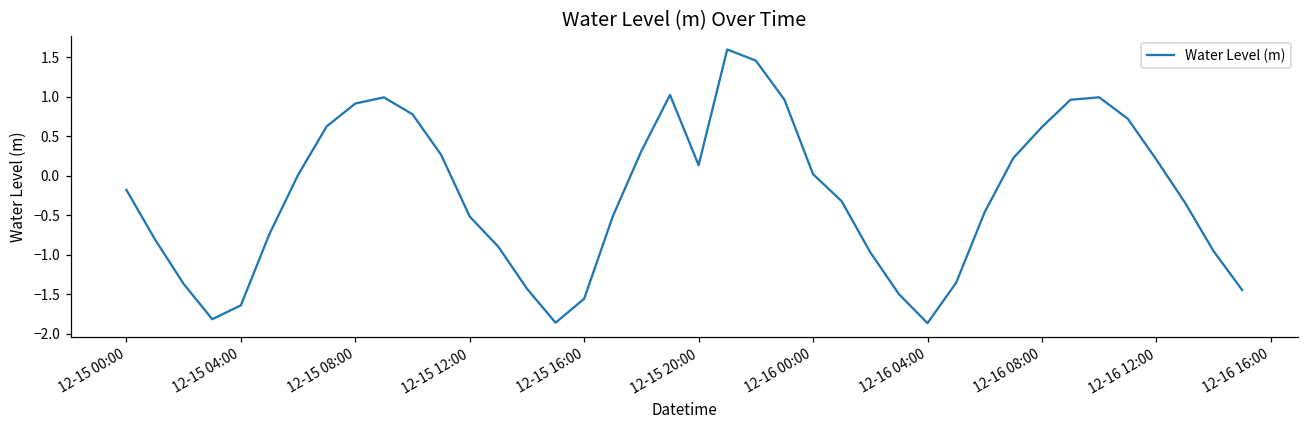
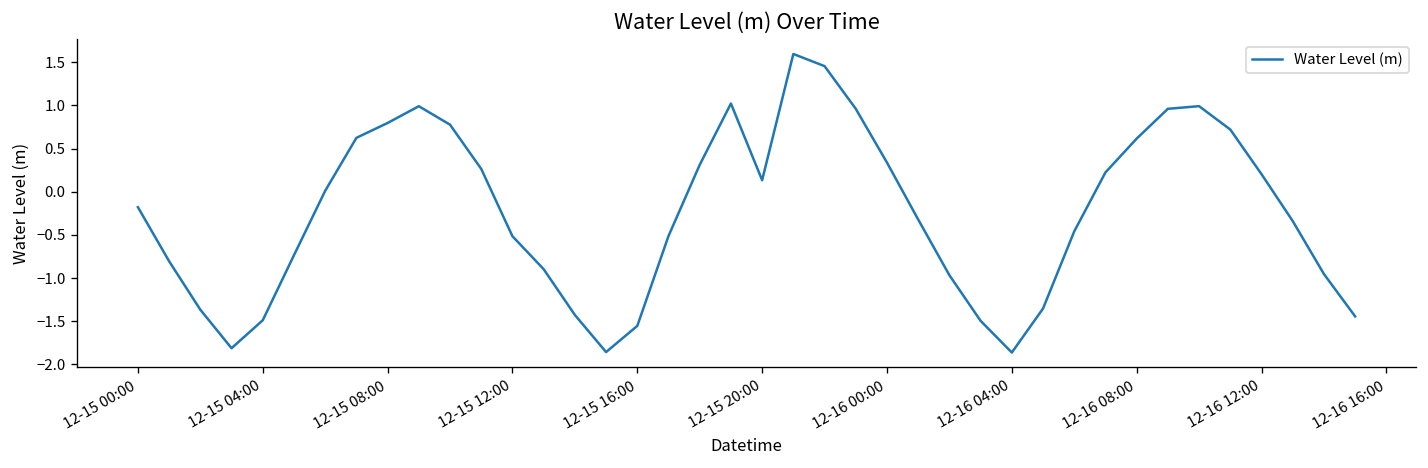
12-15 04:00: -1.6 -> -1.5
12-15 08:00: 0.9 -> 0.8
12-16 00:00: 0.0 -> 0.3
